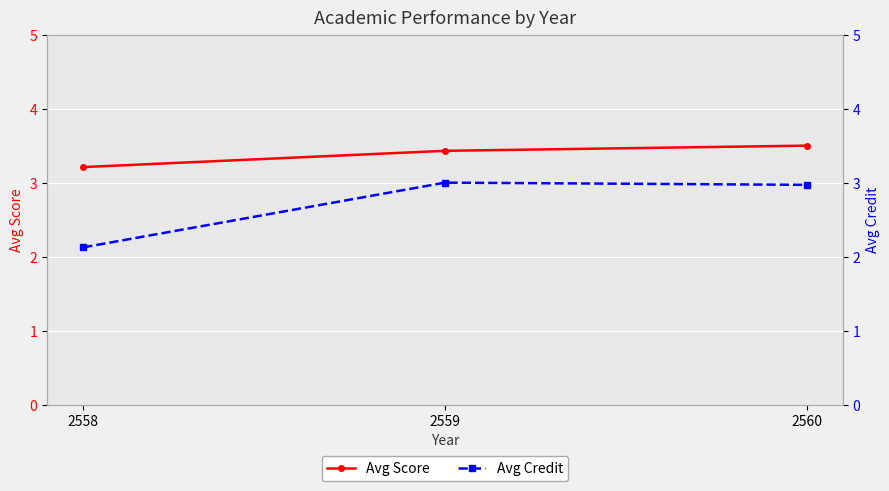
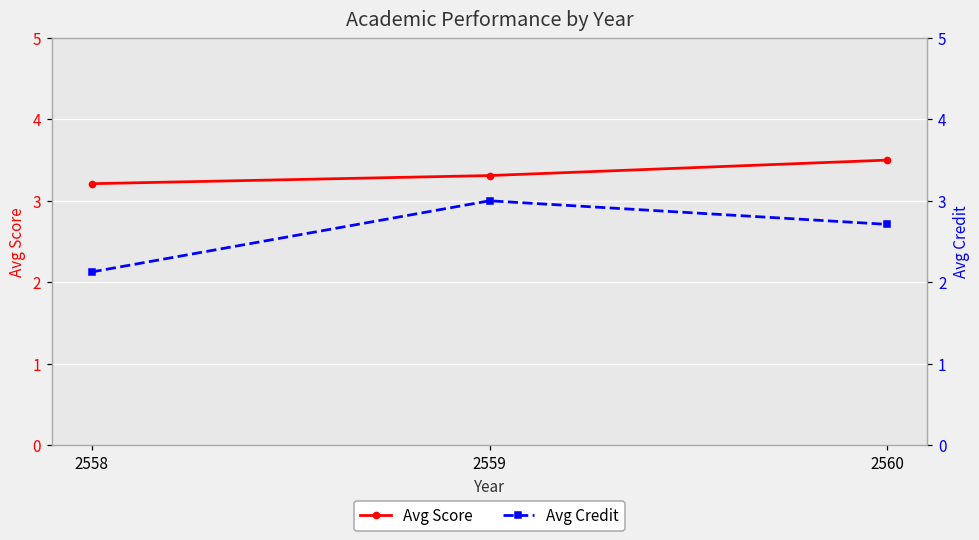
Avg Score, 2559: 3.4 -> 3.3
Avg Credit, 2560: 3.0 -> 2.7
